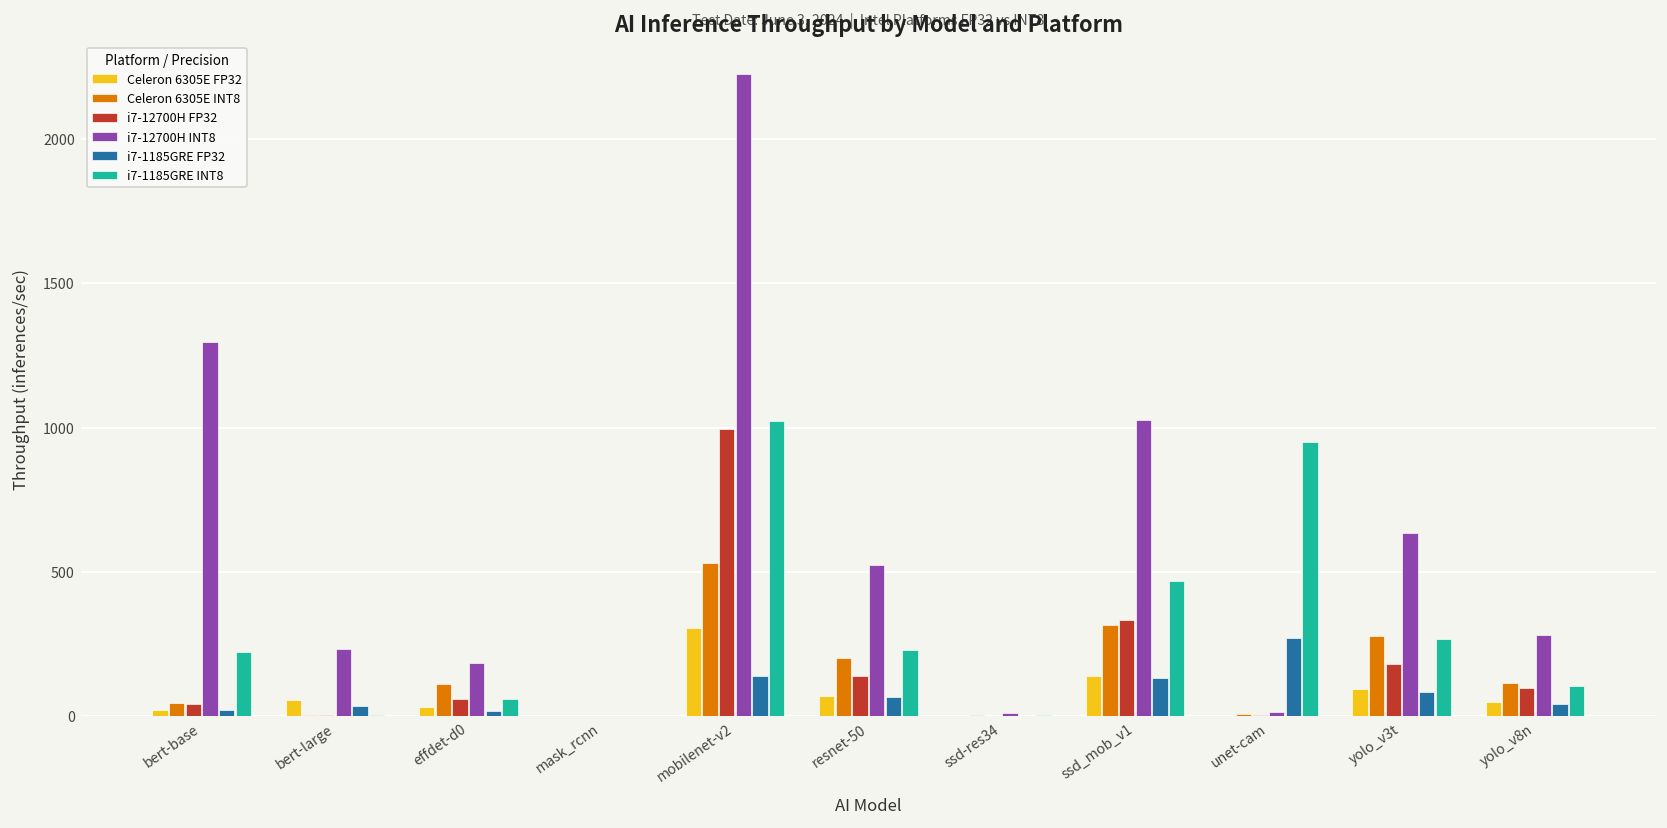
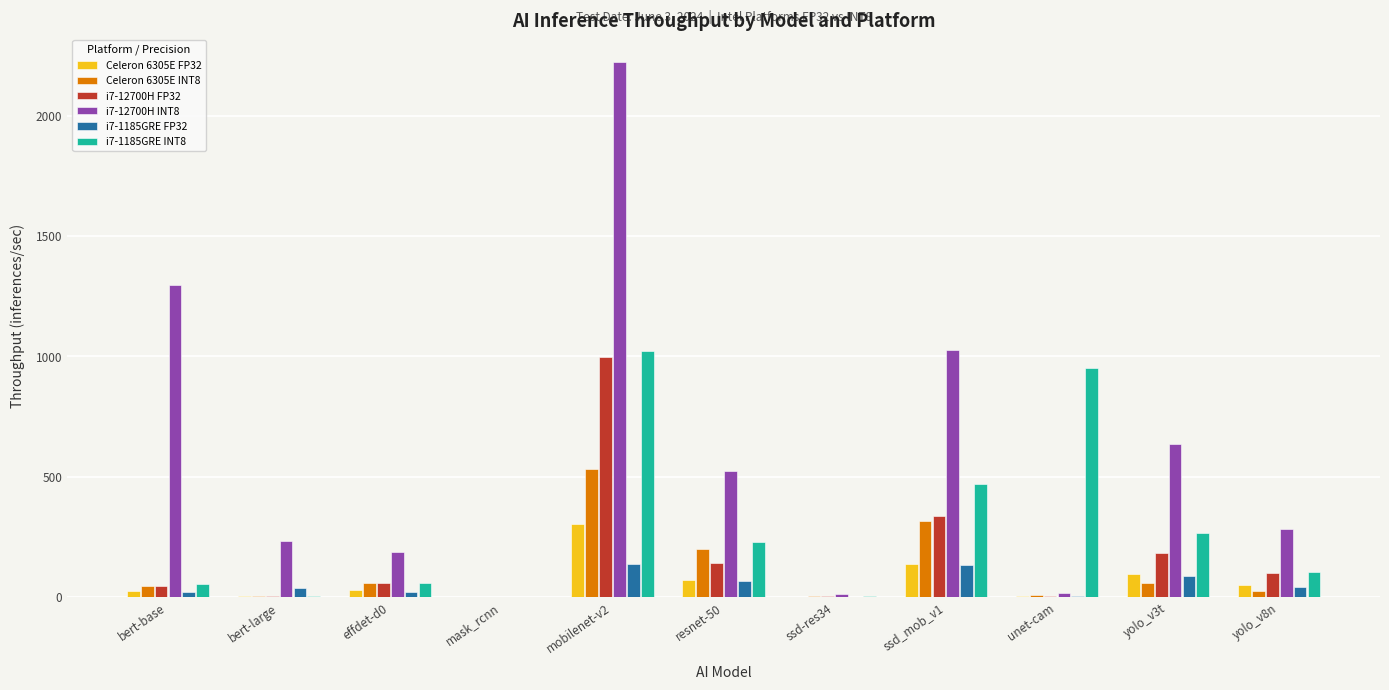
i7-1185GRE INT8, bert-base: 220 -> 50
Celeron 6305E FP32, bert-large: 60 -> 0
Celeron 6305E INT8, effdet-d0: 110 -> 60
i7-1185GRE FP32, unet-cam: 270 -> 0
Celeron 6305E INT8, yolo_v3t: 280 -> 60
Celeron 6305E INT8, yolo_v8n: 110 -> 20
